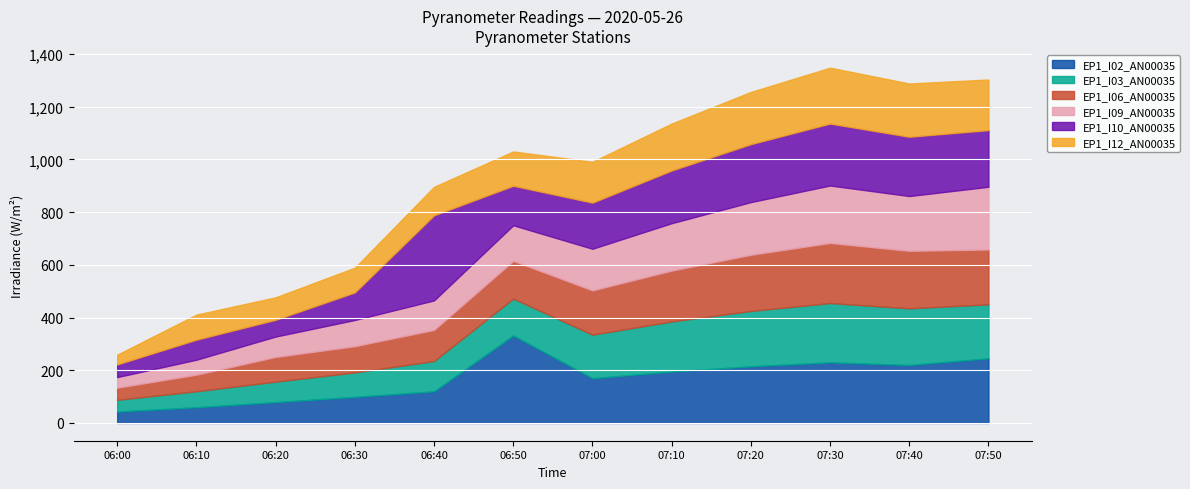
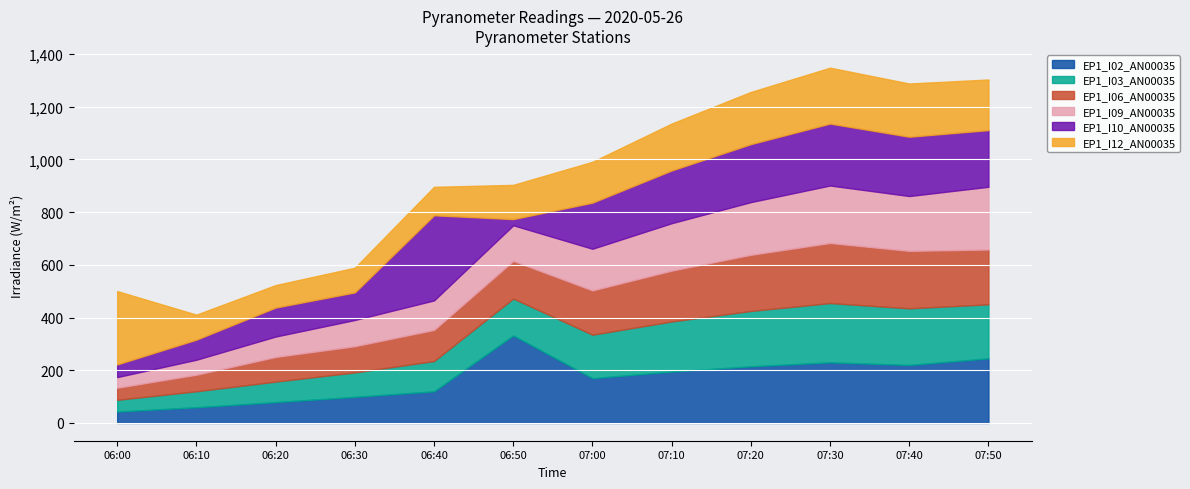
EP1_I12_AN00035, 06:00: 40 -> 280
EP1_I10_AN00035, 06:20: 60 -> 110
EP1_I10_AN00035, 06:50: 150 -> 20
